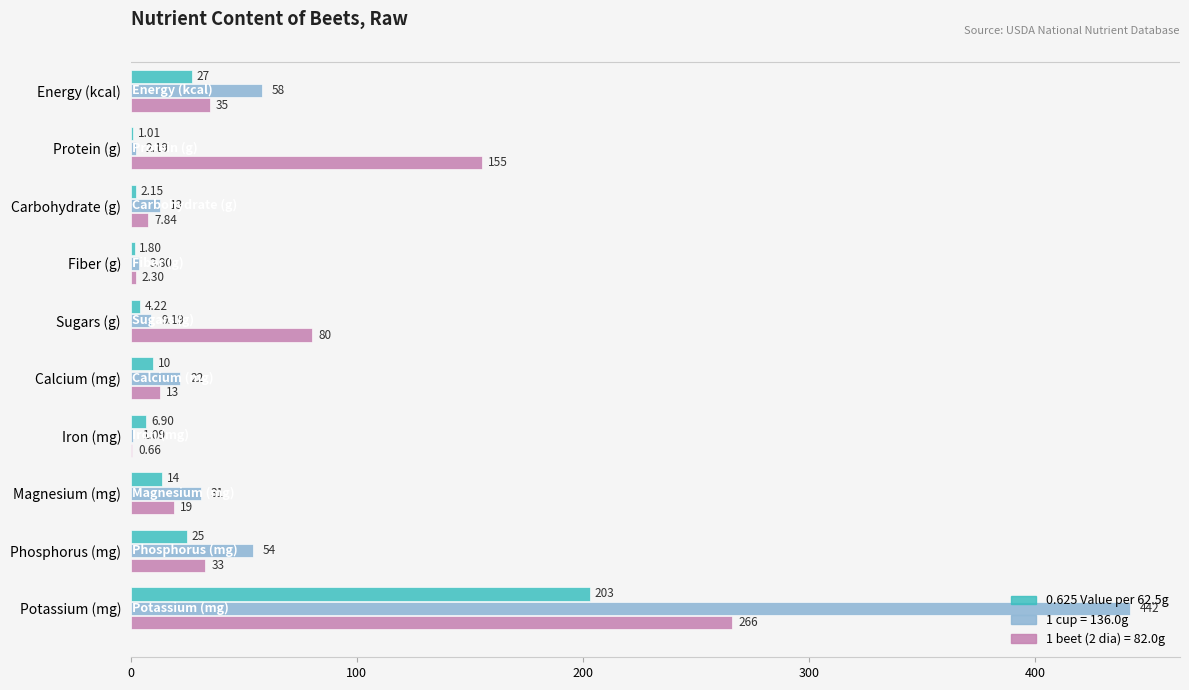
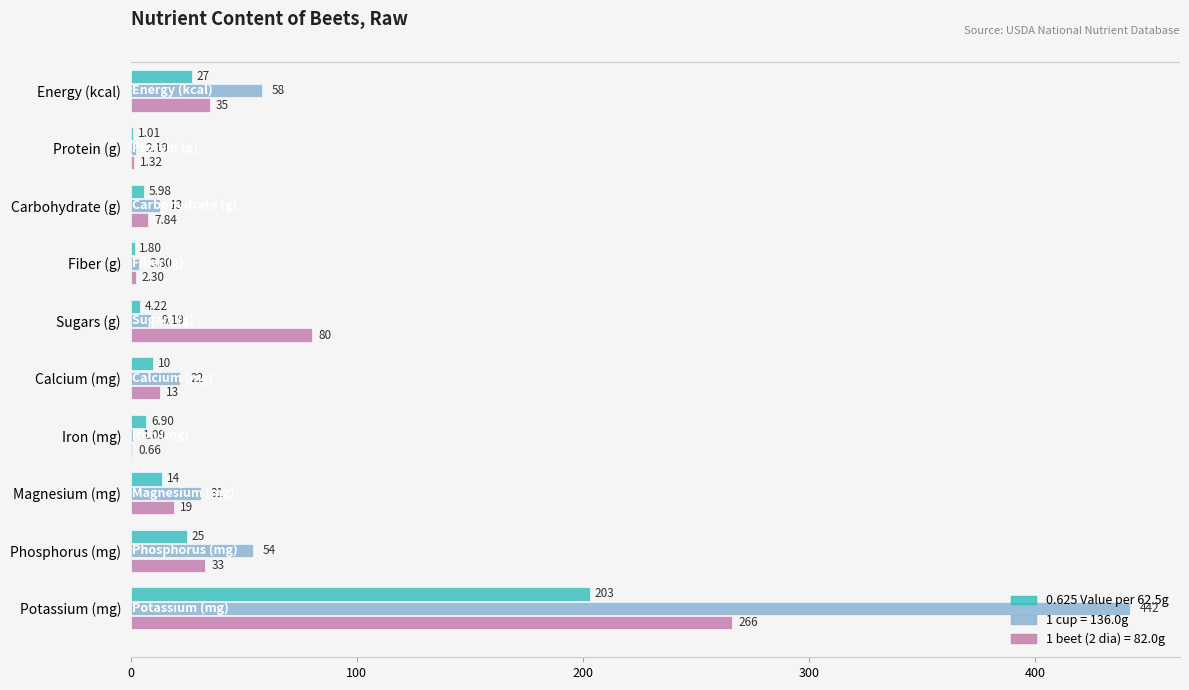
1 beet (2 dia) = 82.0g, Protein (g): 155 -> 1
0.625 Value per 62.5g, Carbohydrate (g): 2 -> 6
